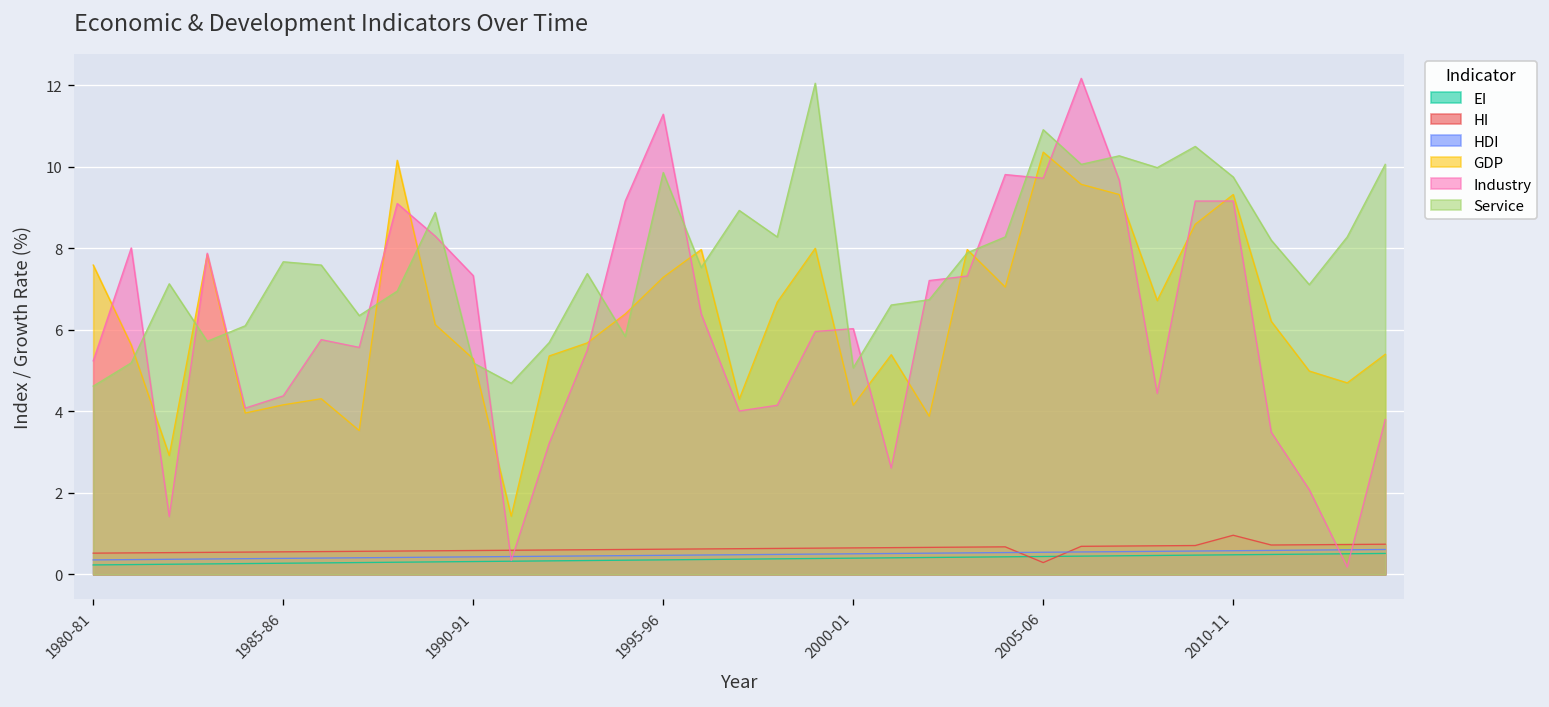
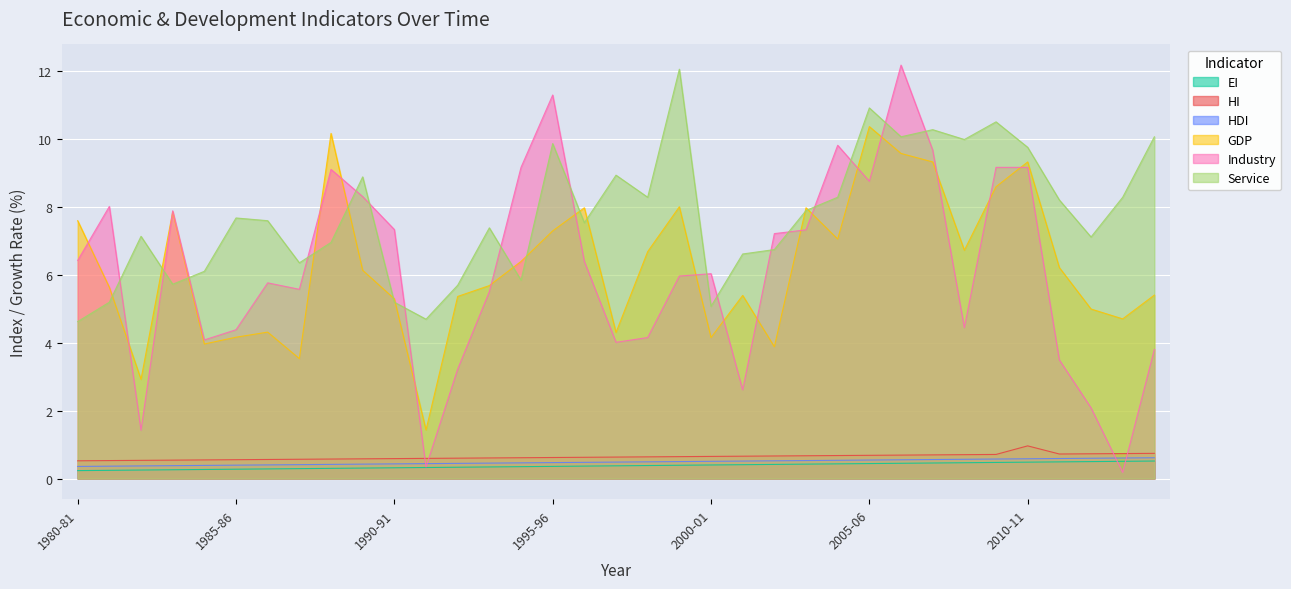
Industry, 1980-81: 5.2 -> 6.4
HI, 2005-06: 0.3 -> 0.7
Industry, 2005-06: 9.7 -> 8.8
